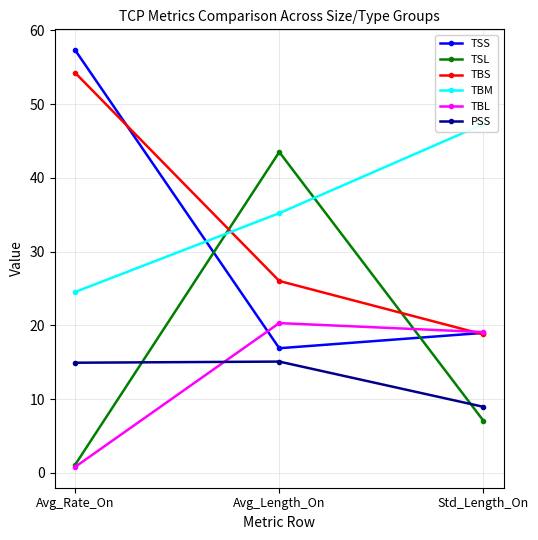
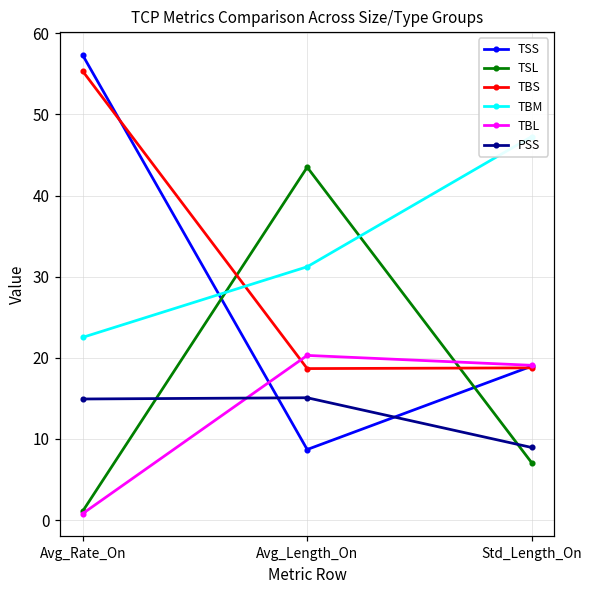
TBS, Avg_Rate_On: 54 -> 55
TBM, Avg_Rate_On: 25 -> 23
TSS, Avg_Length_On: 17 -> 9
TBS, Avg_Length_On: 26 -> 19
TBM, Avg_Length_On: 35 -> 31
